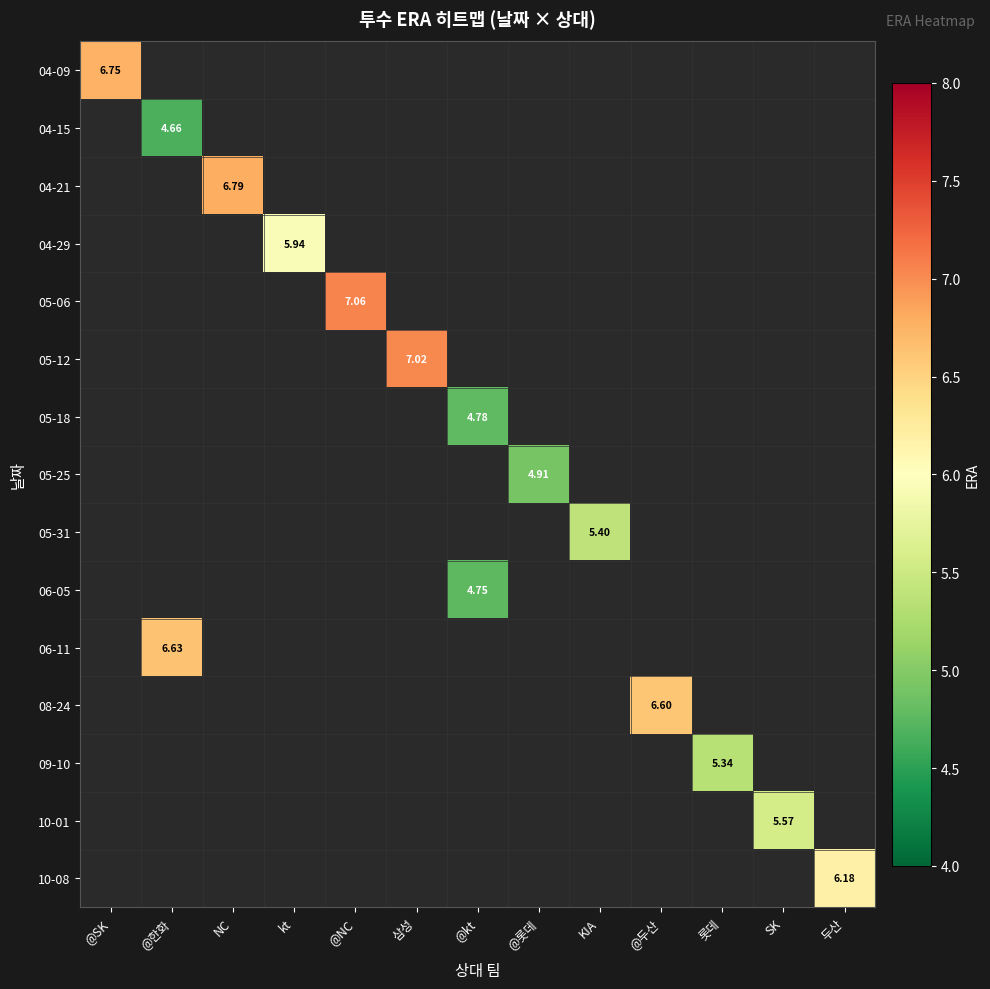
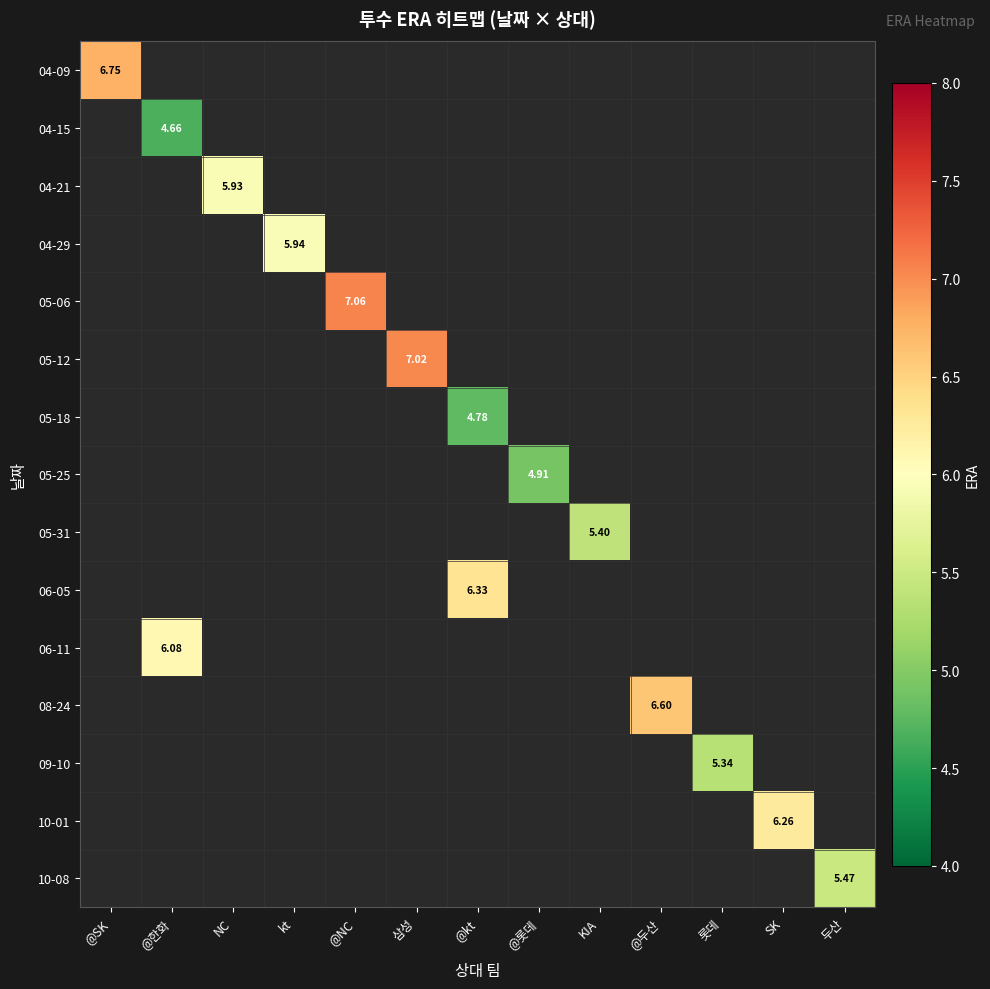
04-21, NC: 6.79 -> 5.93
06-05, @kt: 4.75 -> 6.33
06-11, @한화: 6.63 -> 6.08
10-01, SK: 5.57 -> 6.26
10-08, 두산: 6.18 -> 5.47
